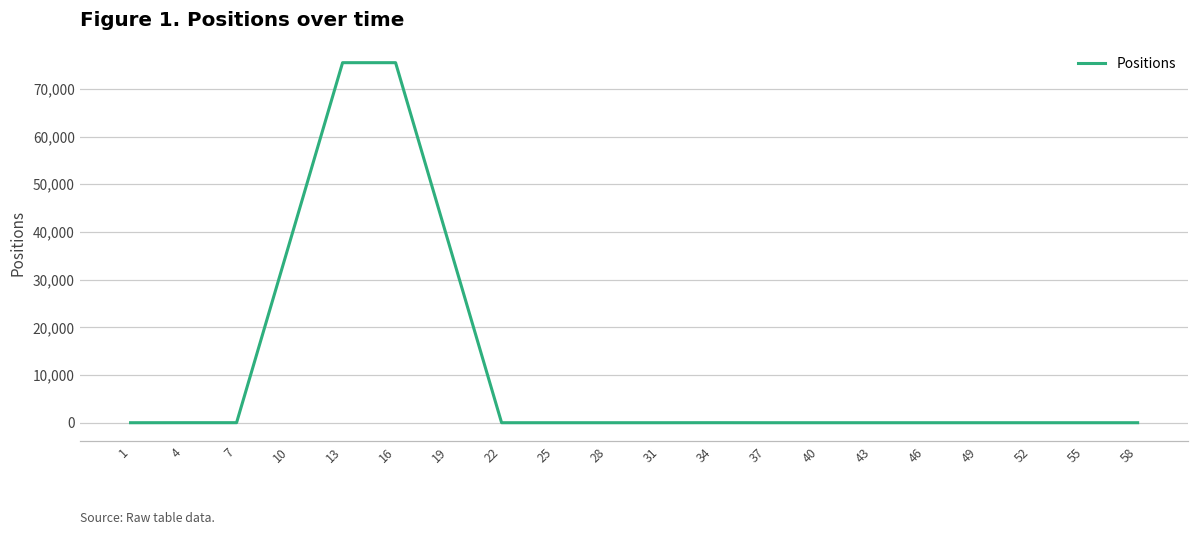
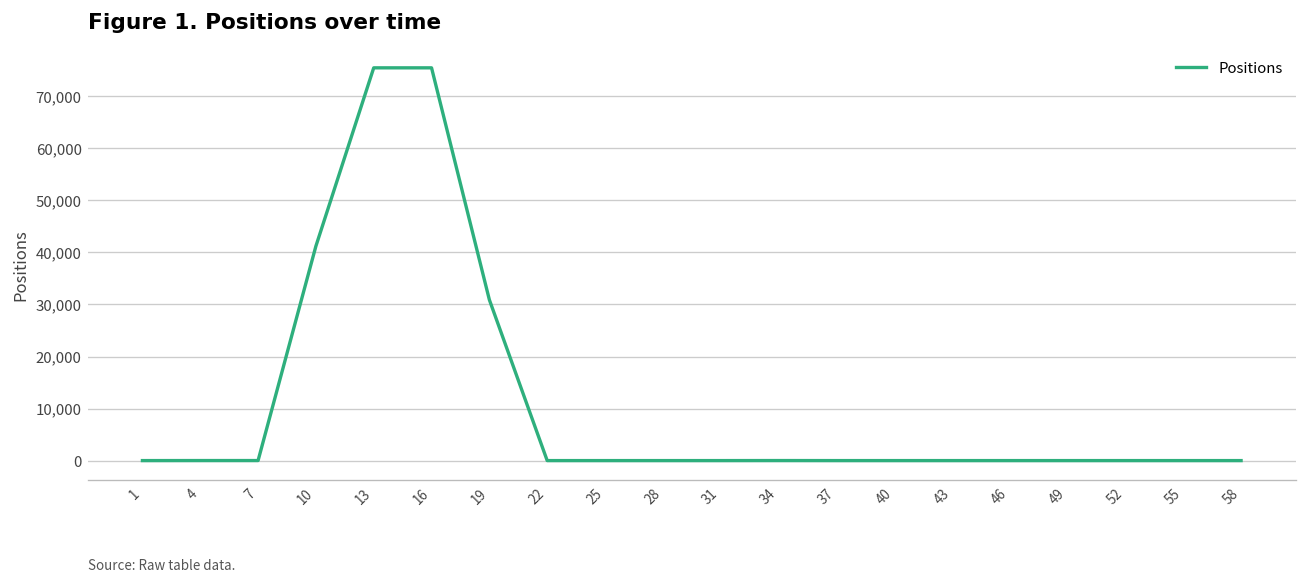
10: 38,000 -> 41,000
19: 38,000 -> 31,000
